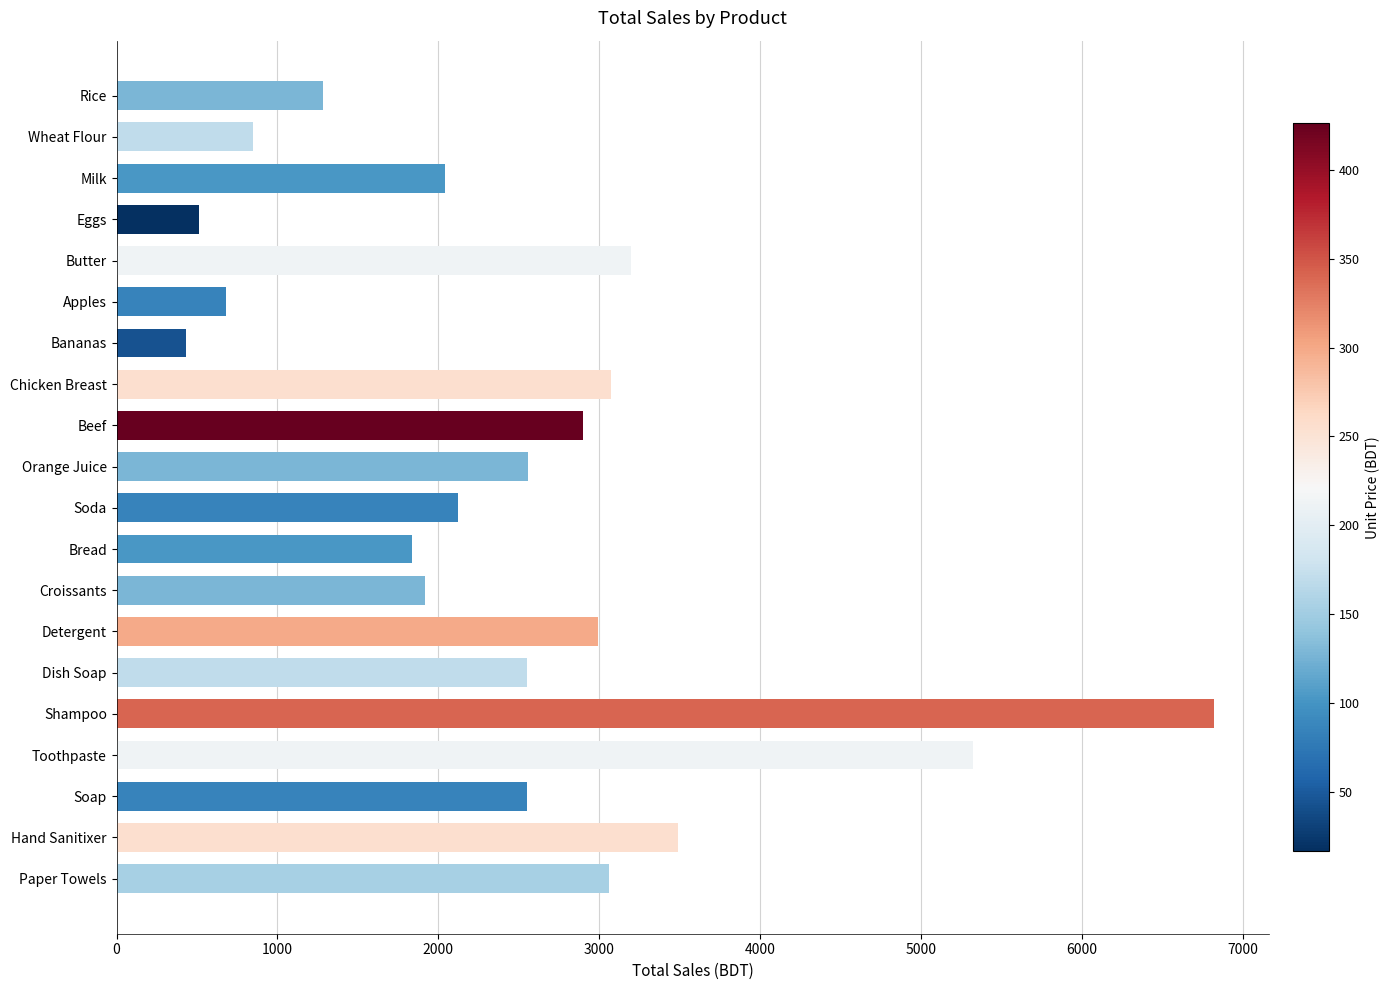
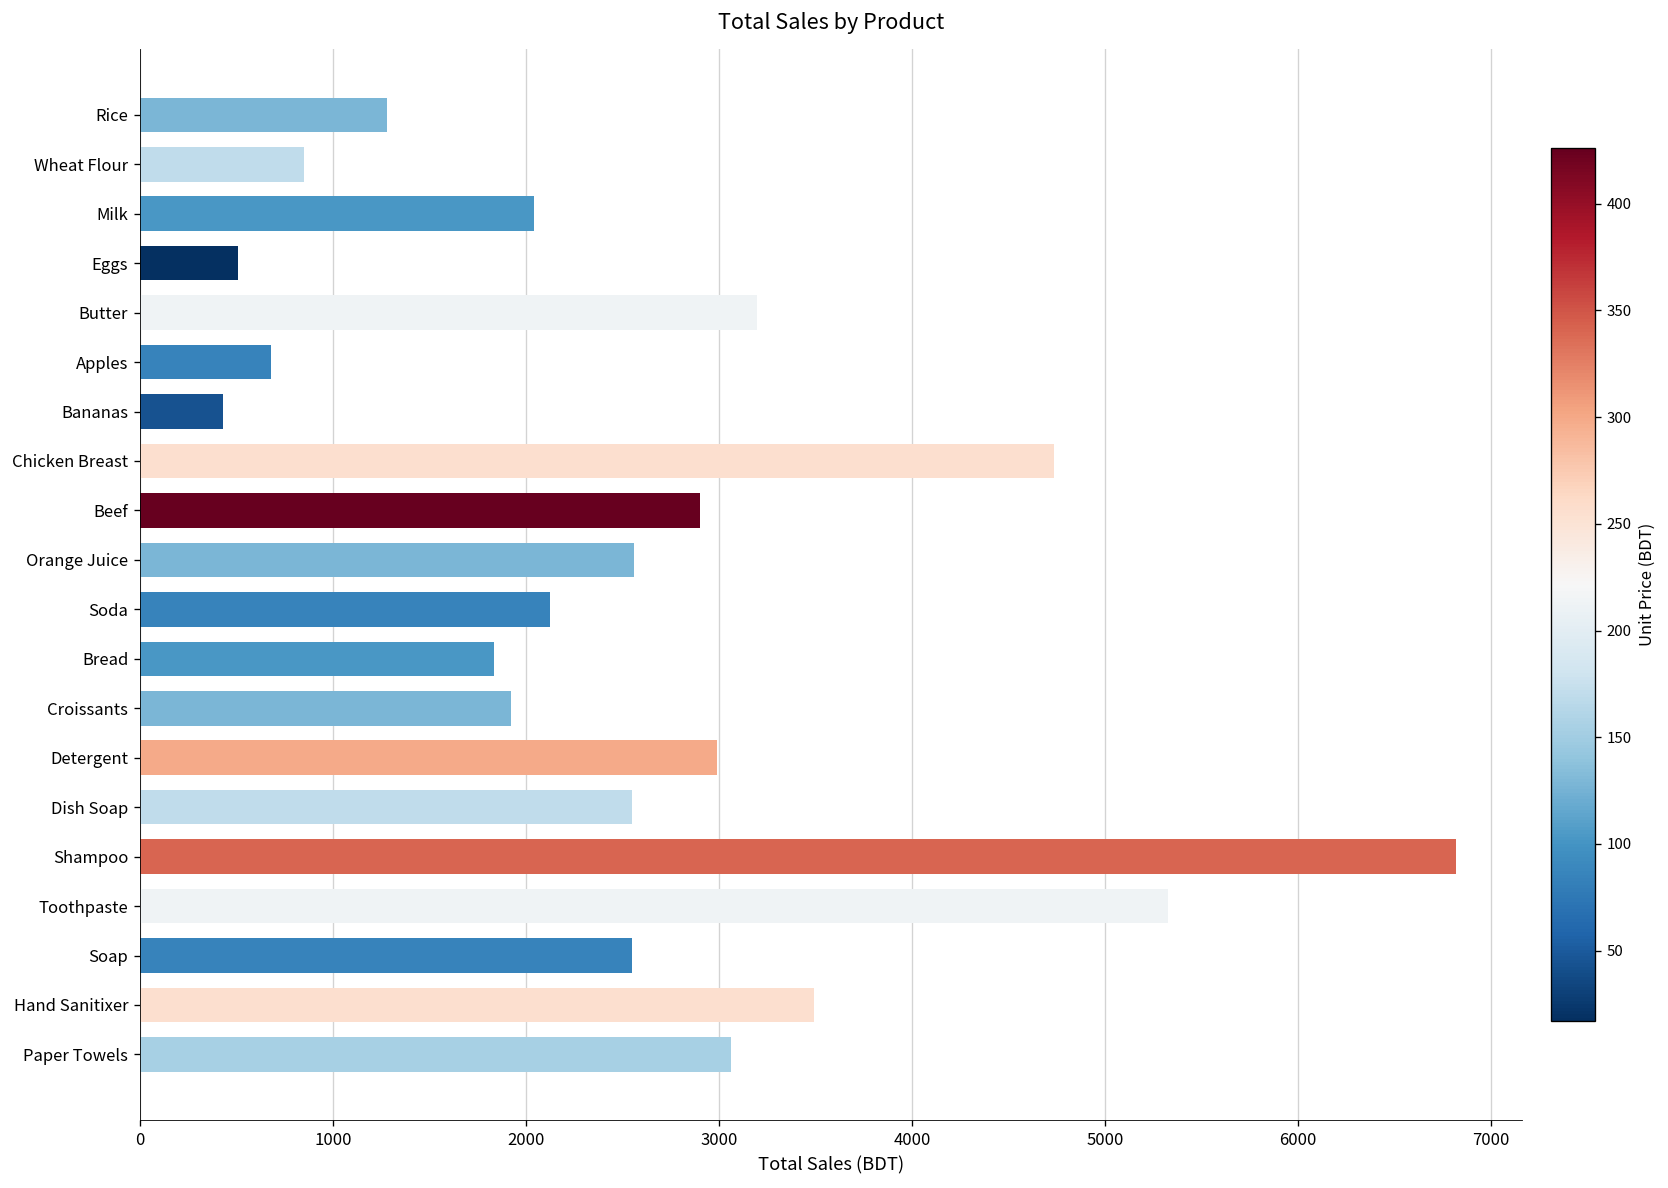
Chicken Breast: 3070 -> 4730
